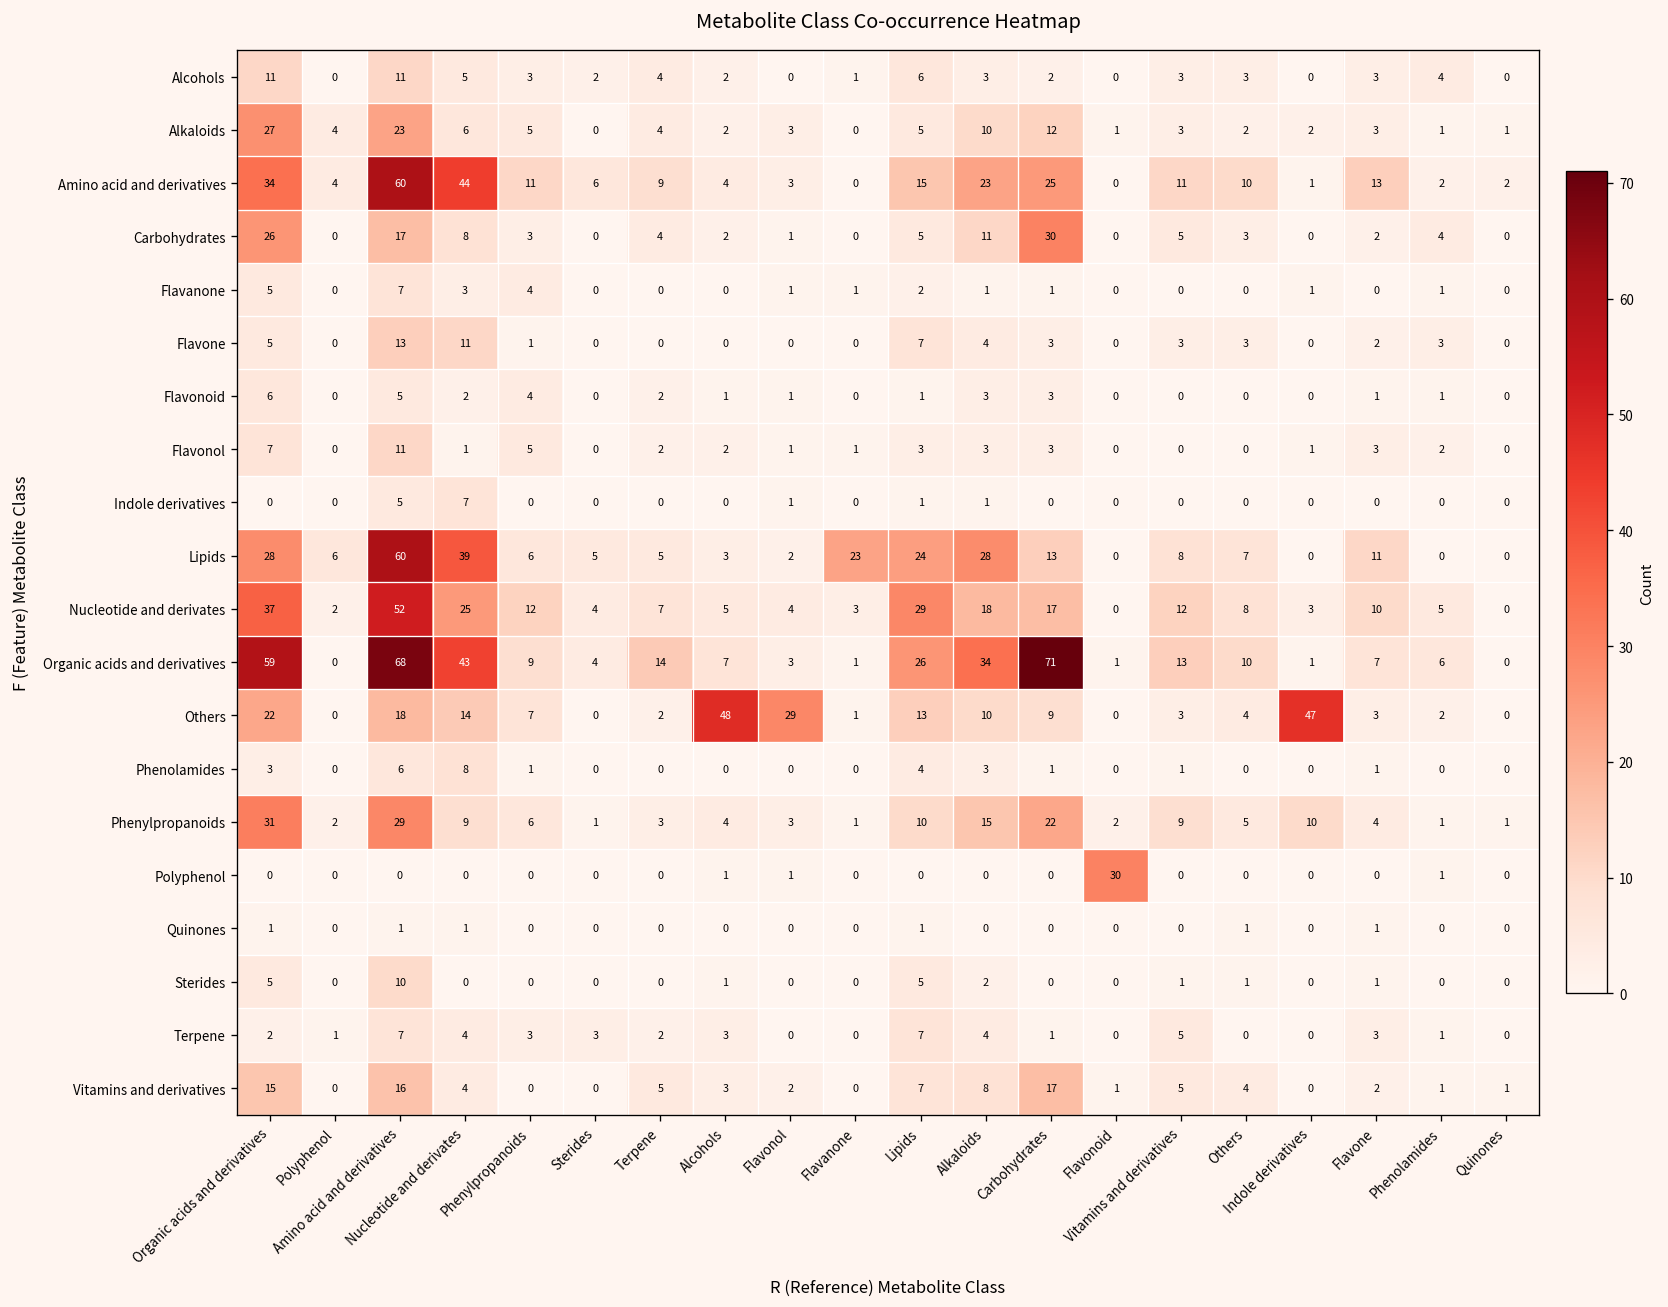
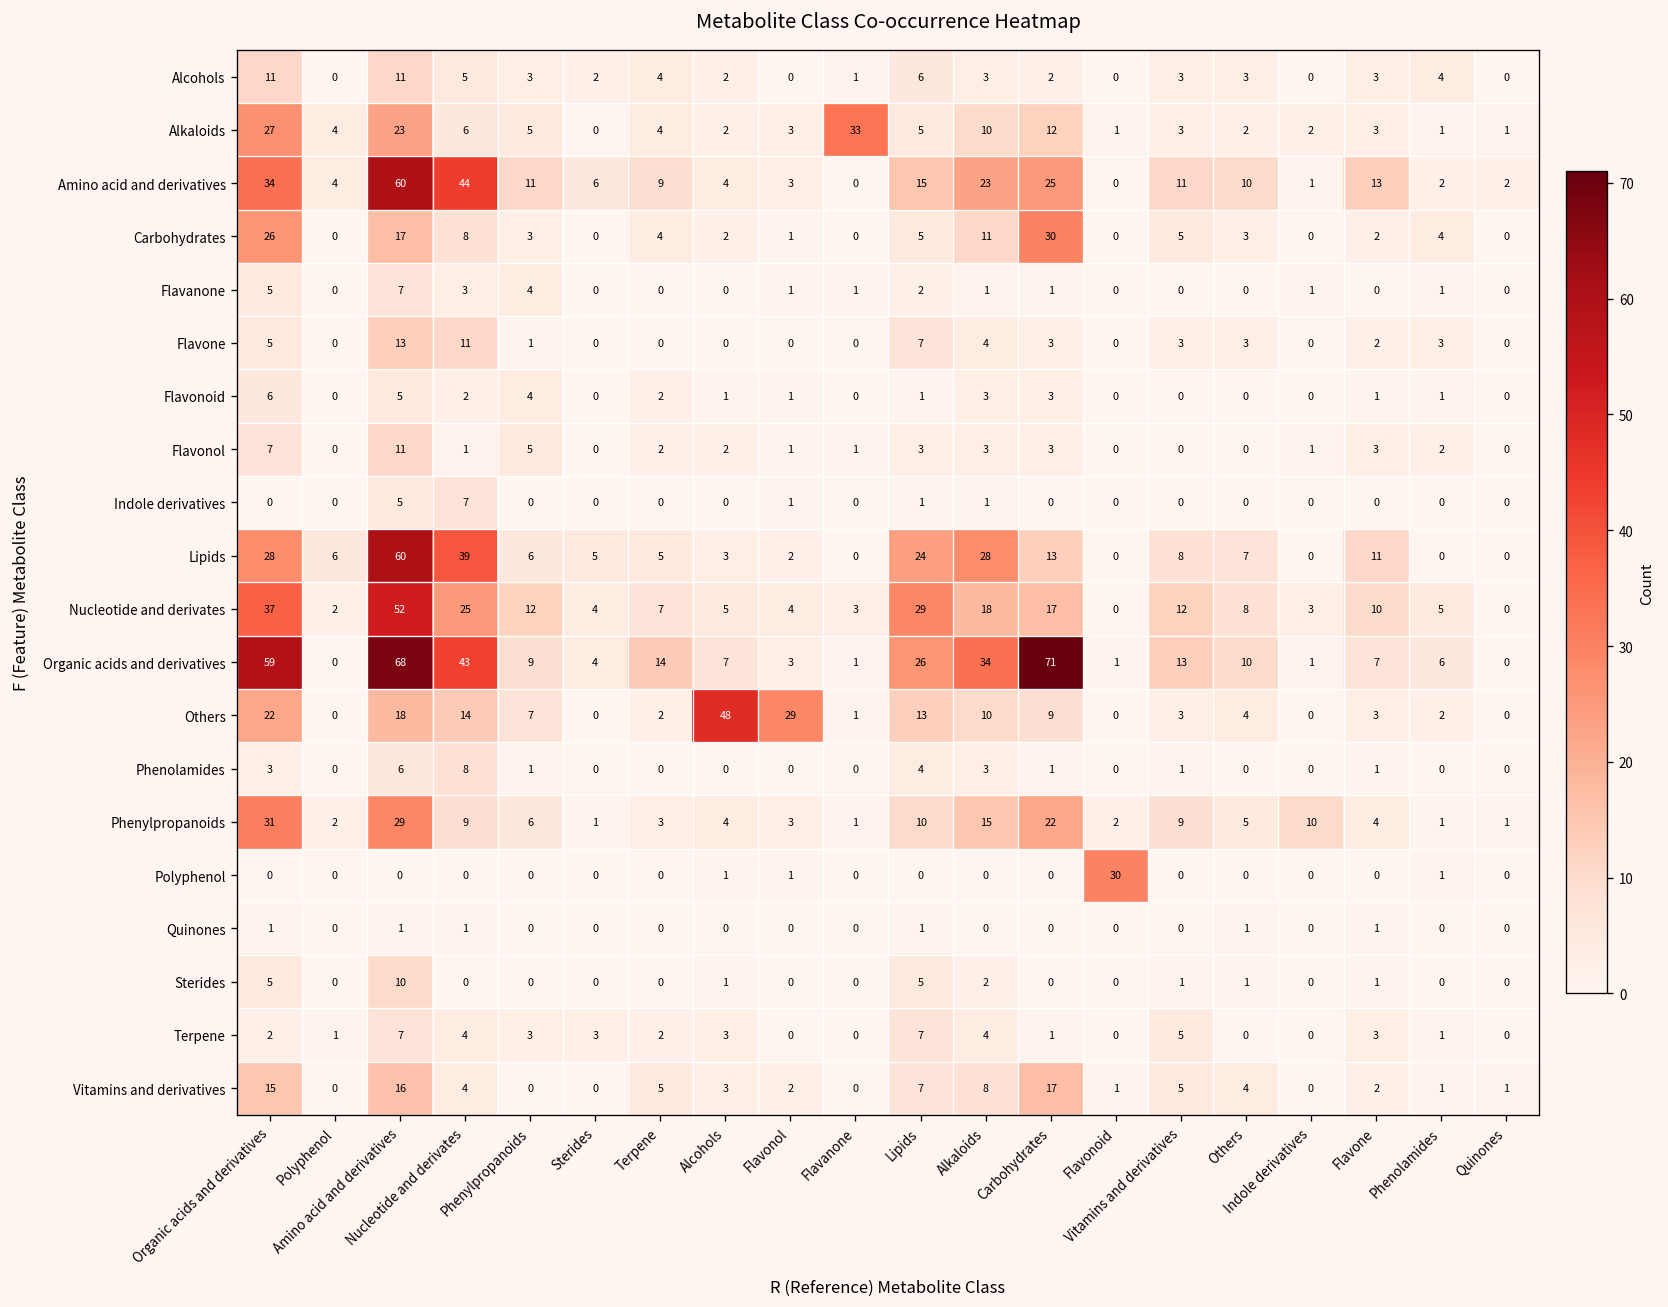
Alkaloids, Flavanone: 0 -> 33
Lipids, Flavanone: 23 -> 0
Others, Indole derivatives: 47 -> 0
